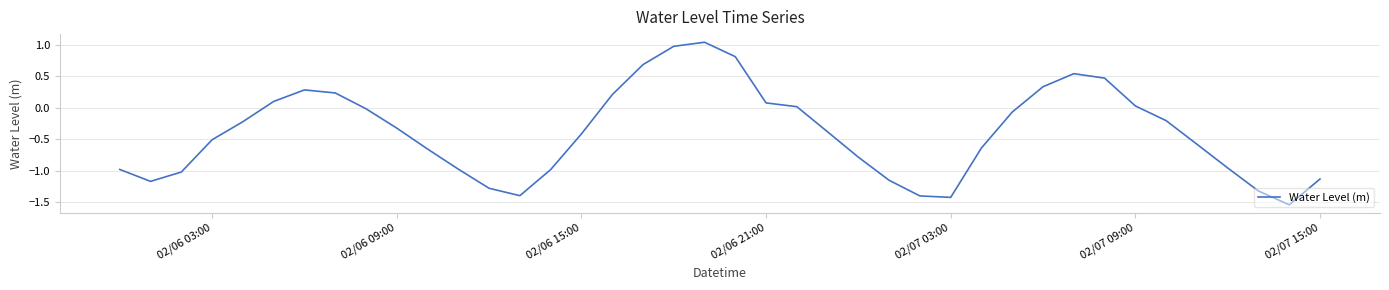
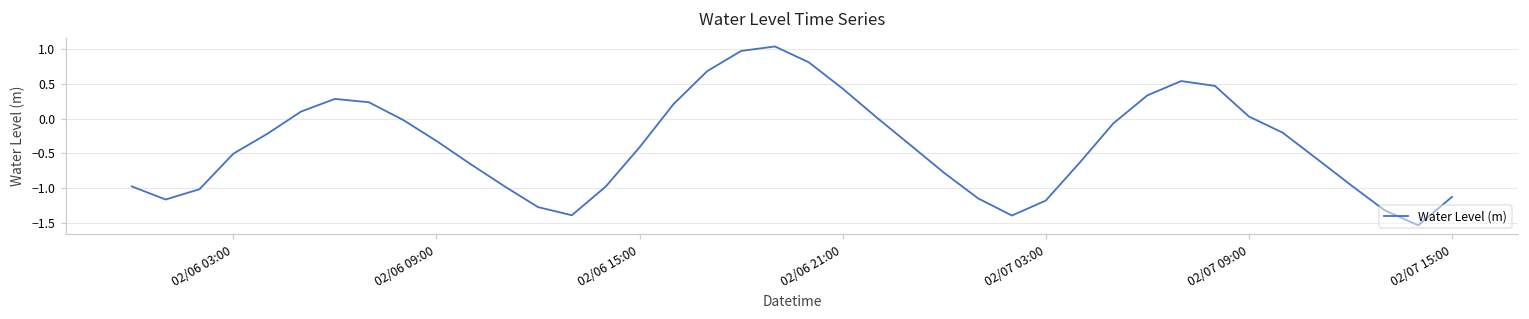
02/06 21:00: 0.1 -> 0.4
02/07 03:00: -1.4 -> -1.2
